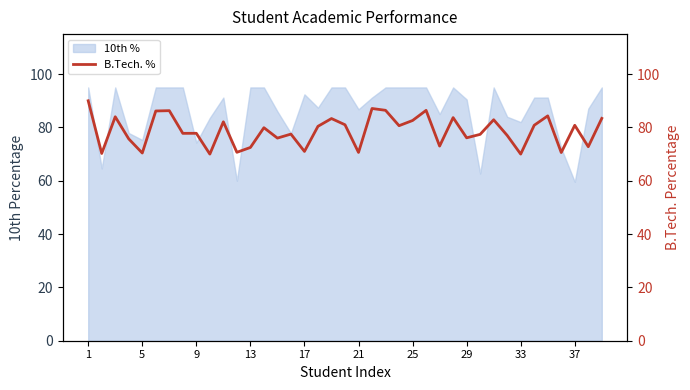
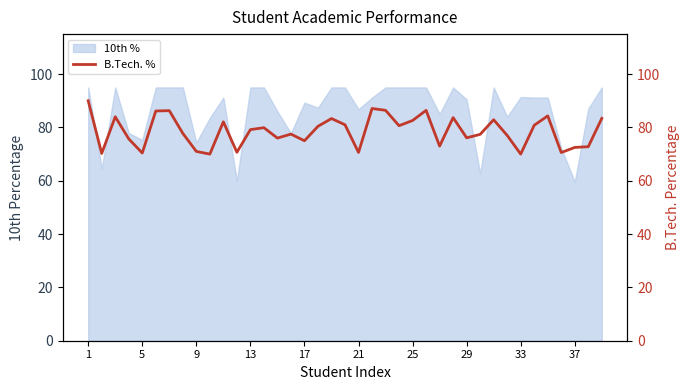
10th %, 17: 92 -> 89
10th %, 33: 82 -> 91
B.Tech. %, 9: 78 -> 71
B.Tech. %, 13: 72 -> 79
B.Tech. %, 17: 71 -> 75
B.Tech. %, 37: 81 -> 73
